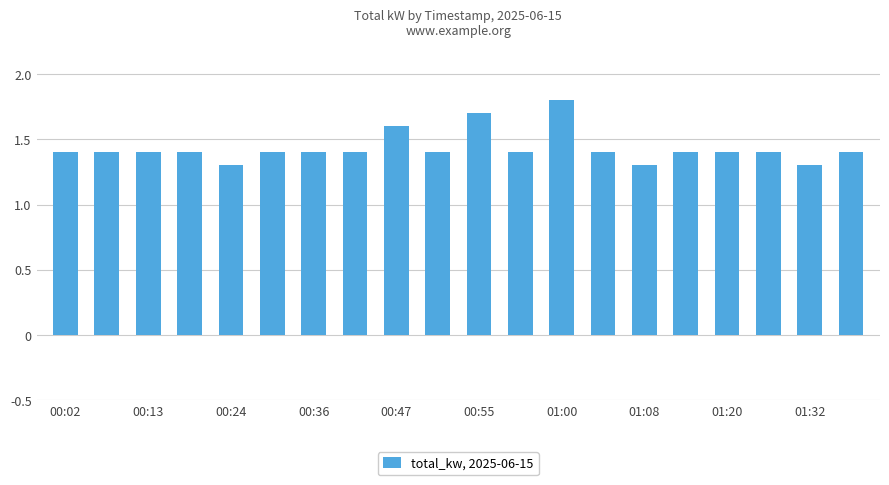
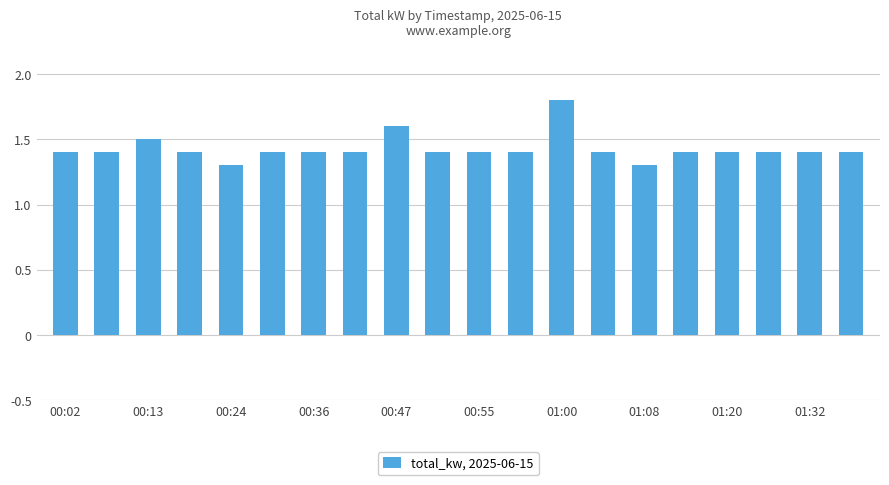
00:13: 1.4 -> 1.5
00:55: 1.7 -> 1.4
01:32: 1.3 -> 1.4
